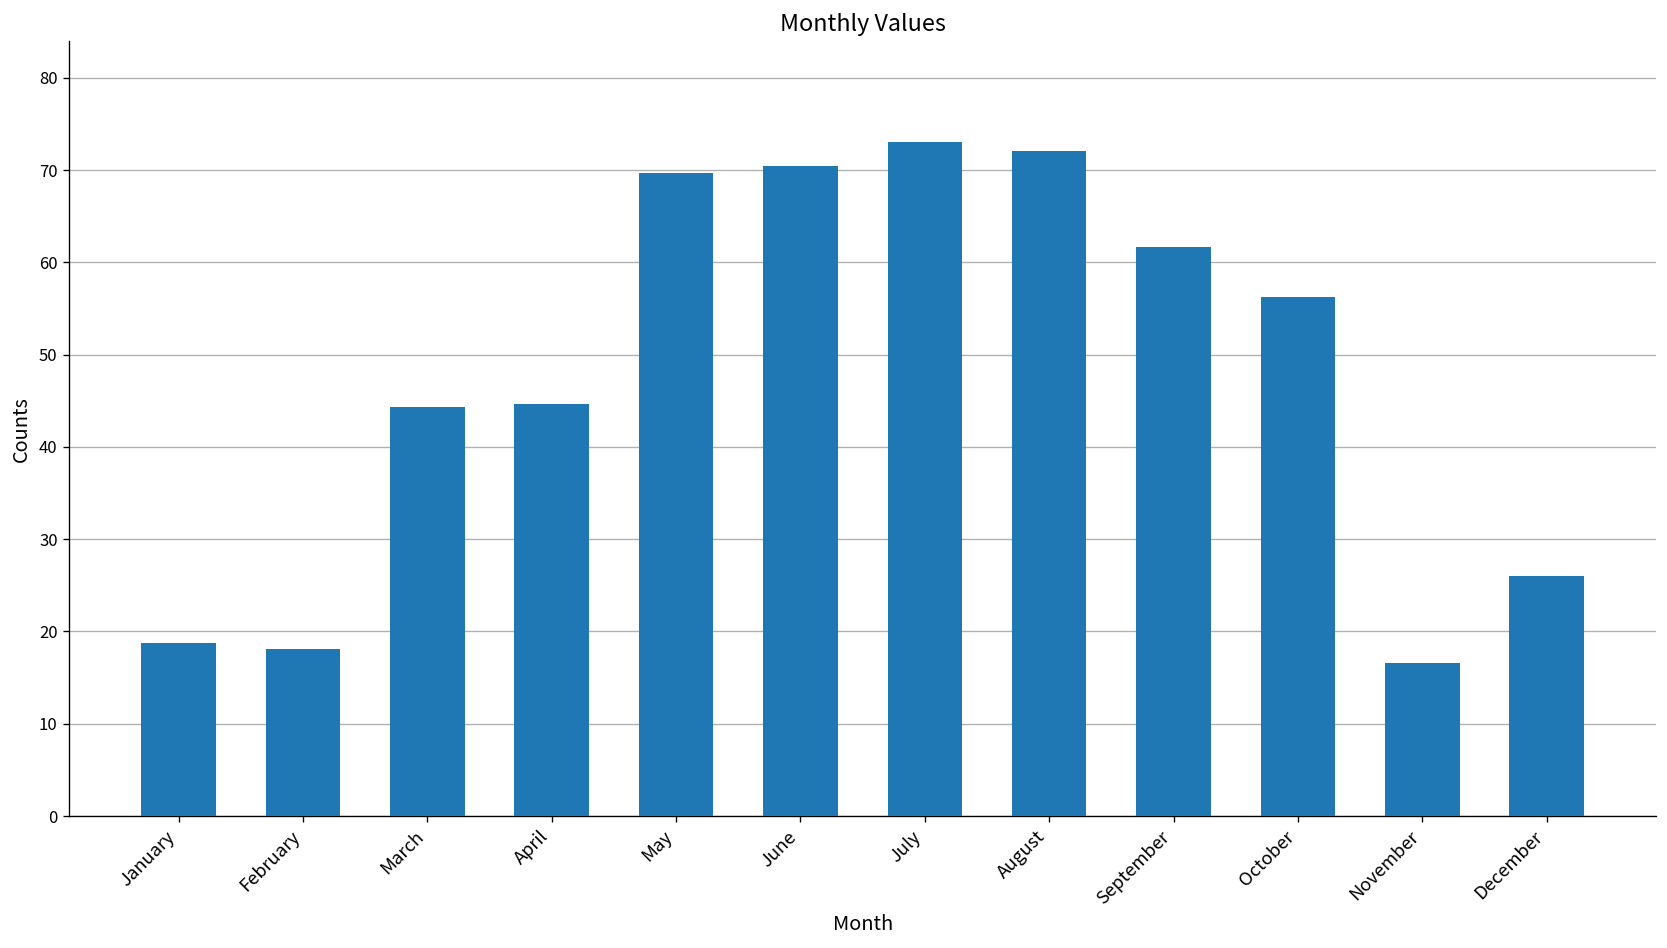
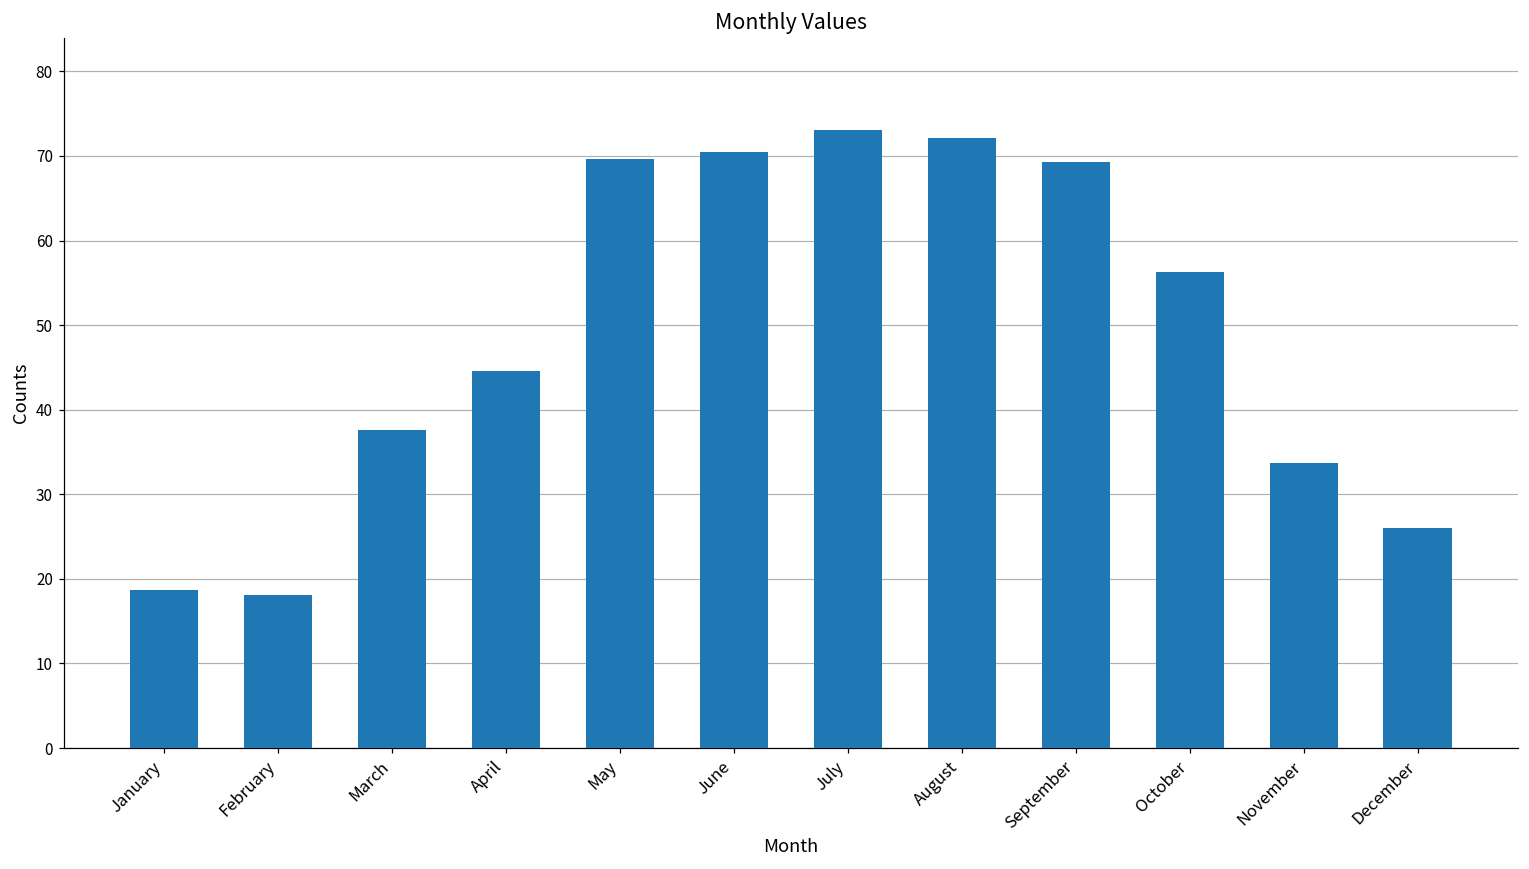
March: 44 -> 38
September: 62 -> 69
November: 17 -> 34
